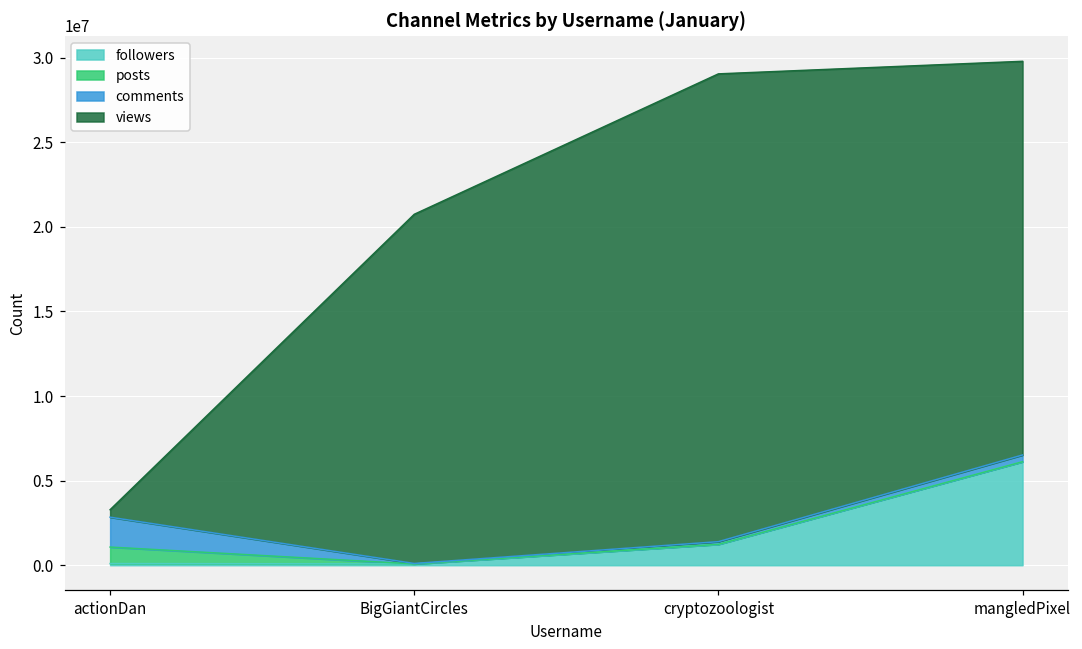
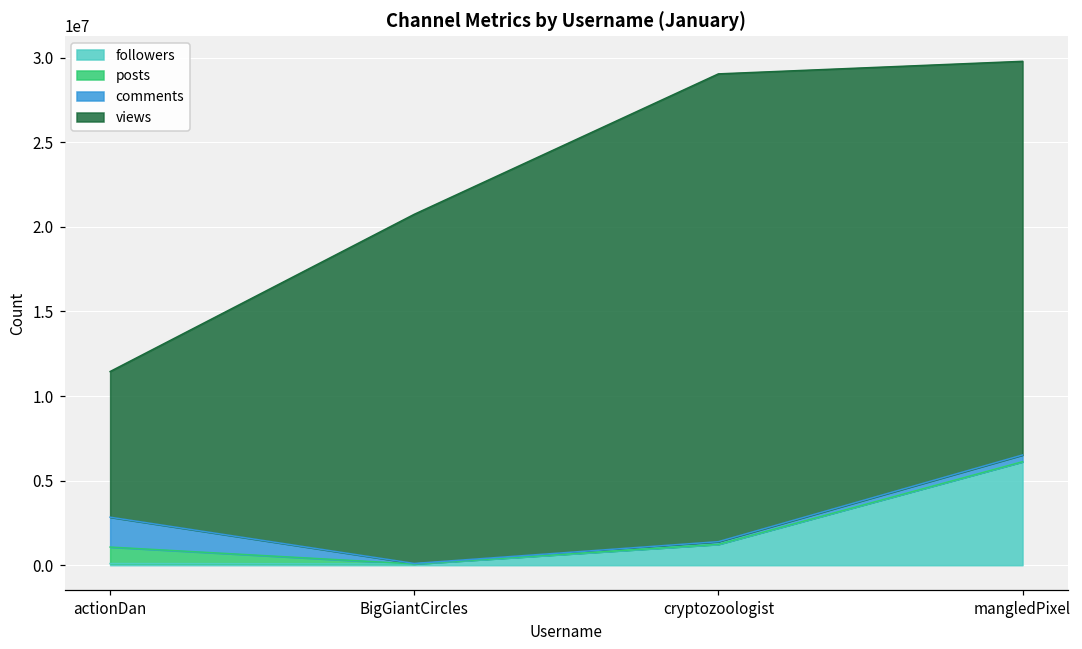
views, actionDan: 400000 -> 8600000
